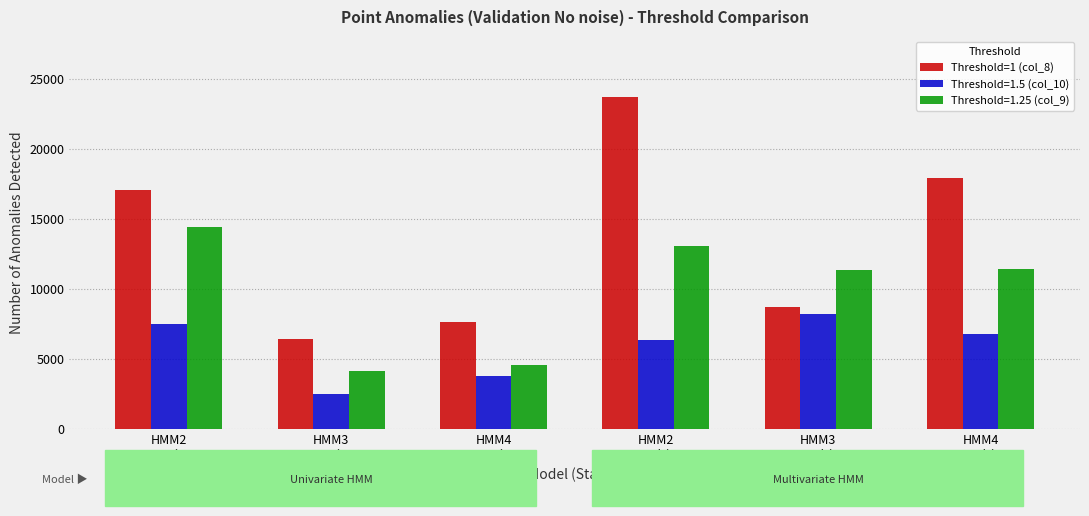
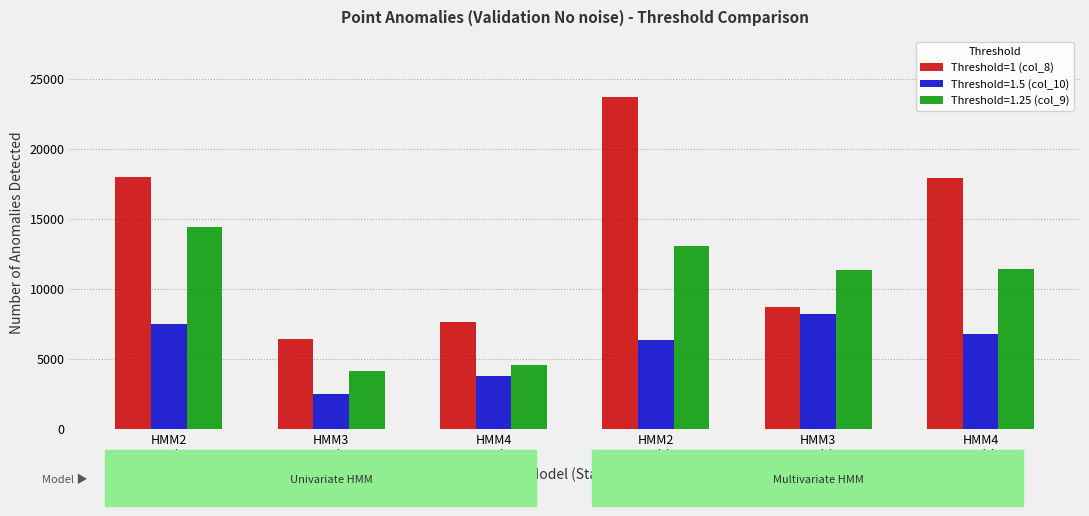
Threshold=1 (col_8), HMM2 Uni: 17000 -> 18000
